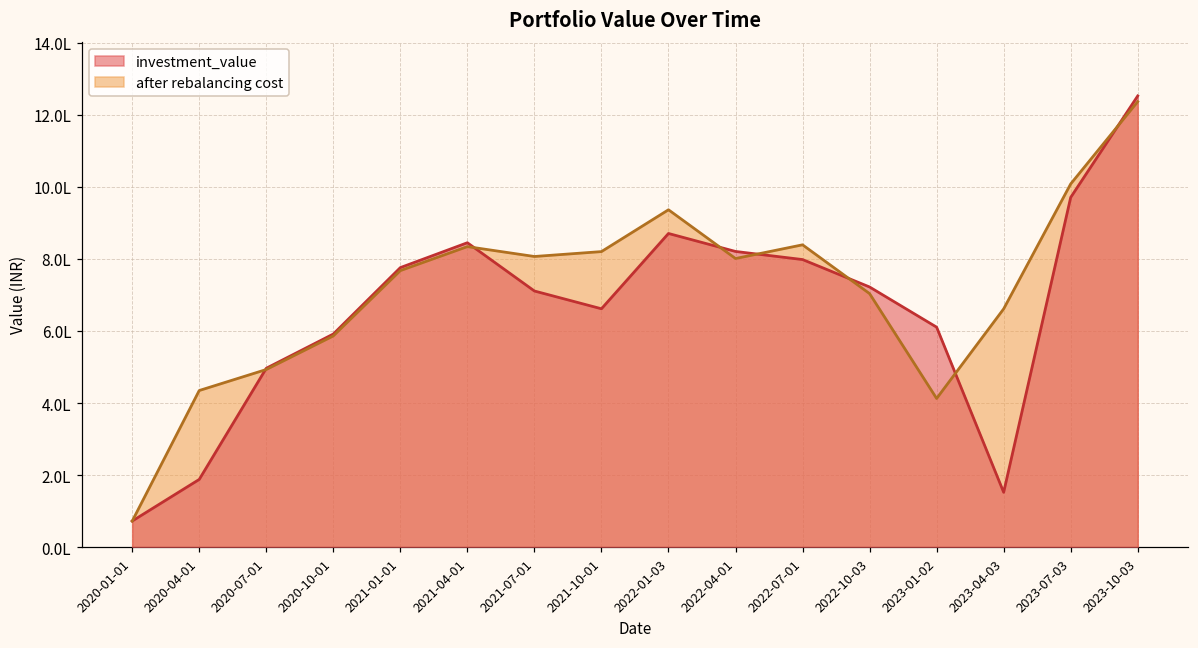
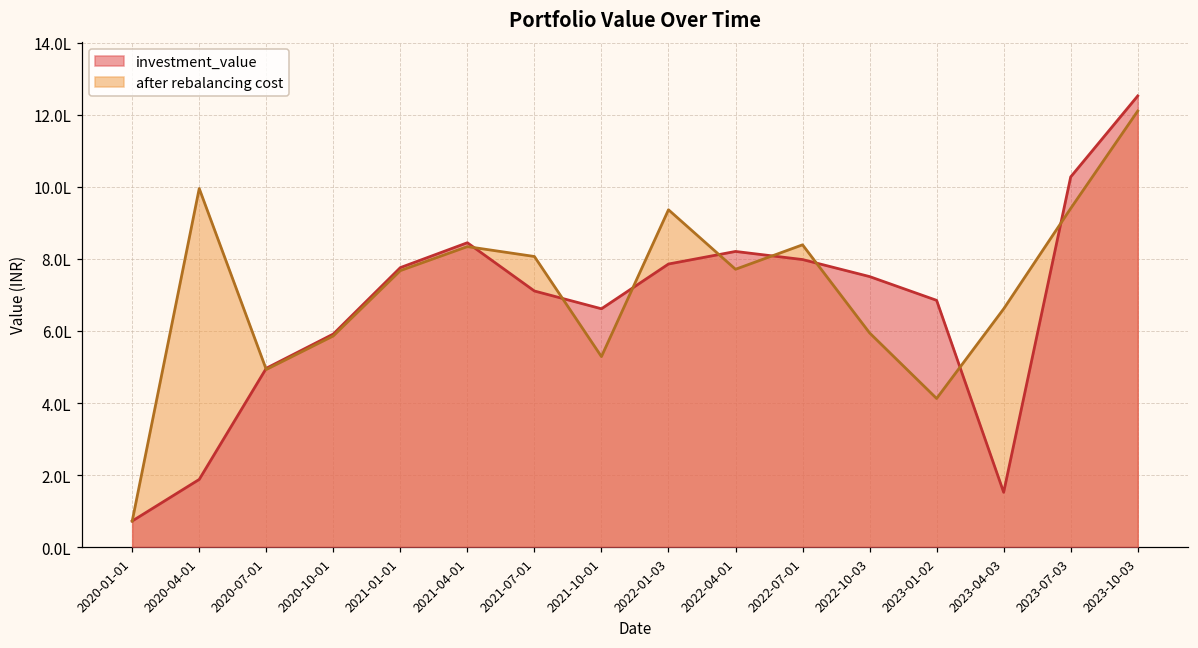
after rebalancing cost, 2020-04-01: 4.3L -> 10.0L
after rebalancing cost, 2021-10-01: 8.2L -> 5.3L
investment_value, 2022-01-03: 8.7L -> 7.9L
after rebalancing cost, 2022-04-01: 8.0L -> 7.7L
investment_value, 2022-10-03: 7.2L -> 7.5L
after rebalancing cost, 2022-10-03: 7.0L -> 5.9L
investment_value, 2023-01-02: 6.1L -> 6.9L
investment_value, 2023-07-03: 9.7L -> 10.3L
after rebalancing cost, 2023-07-03: 10.1L -> 9.4L
after rebalancing cost, 2023-10-03: 12.4L -> 12.1L
